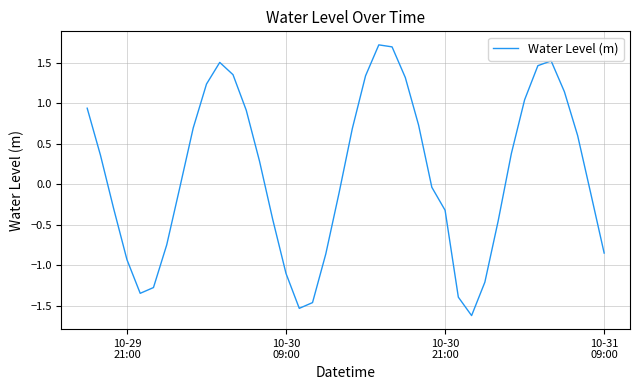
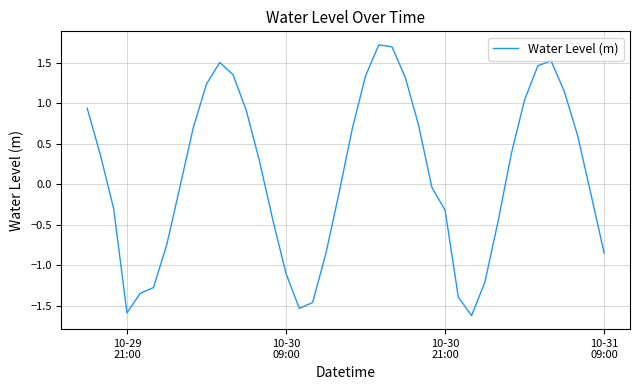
10-29 21:00: -0.9 -> -1.6
